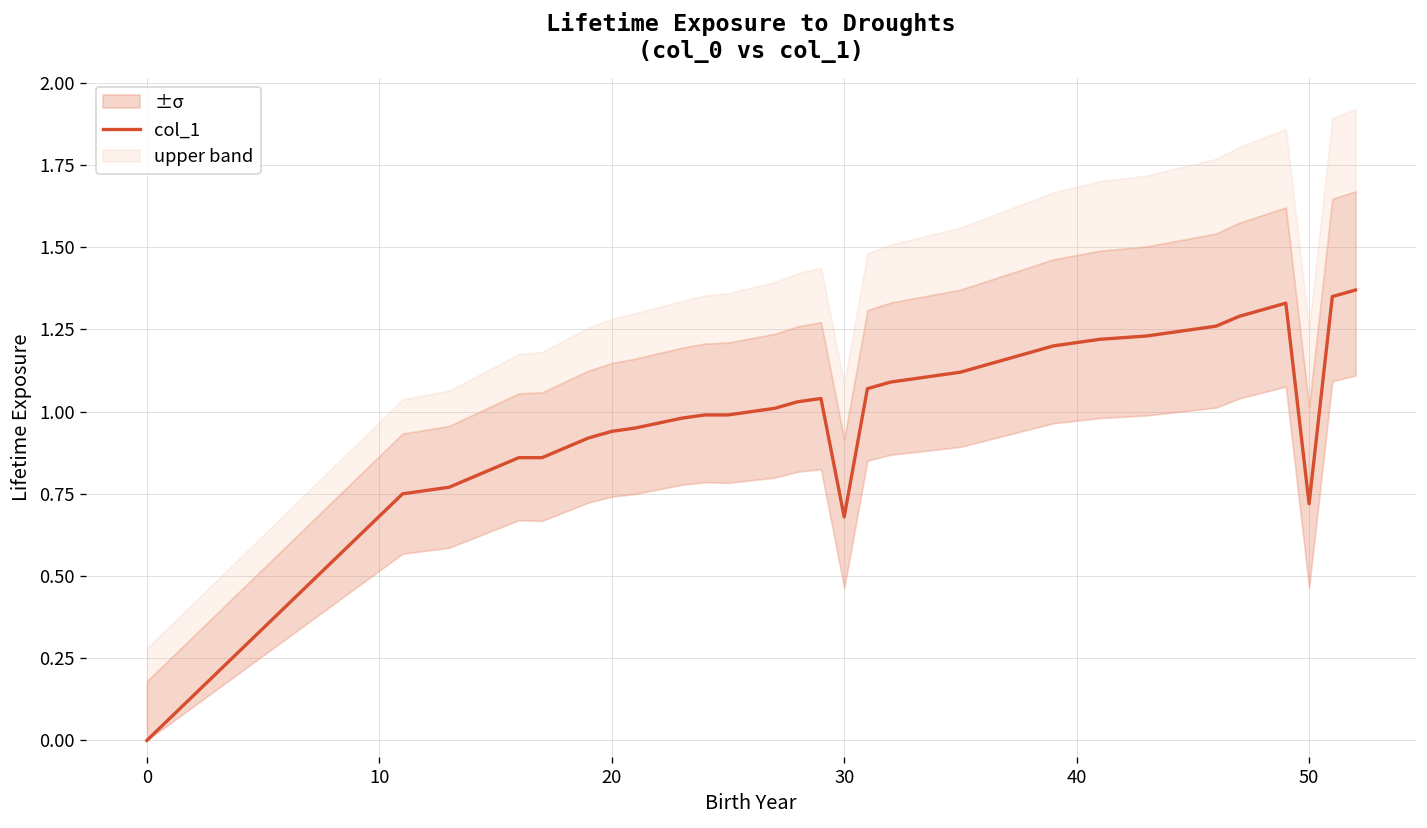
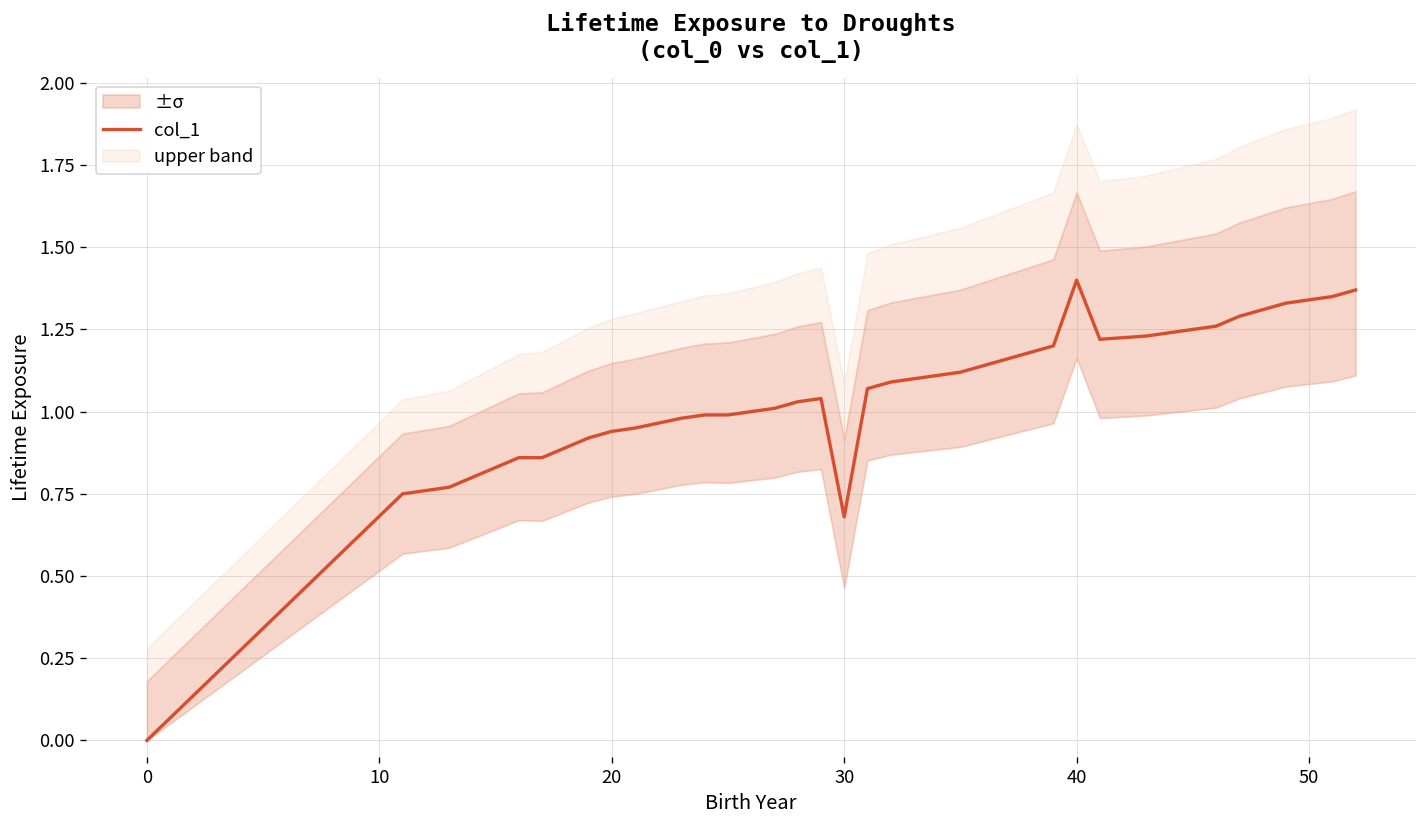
col_1, 40: 1.21 -> 1.40
col_1, 50: 0.72 -> 1.34
